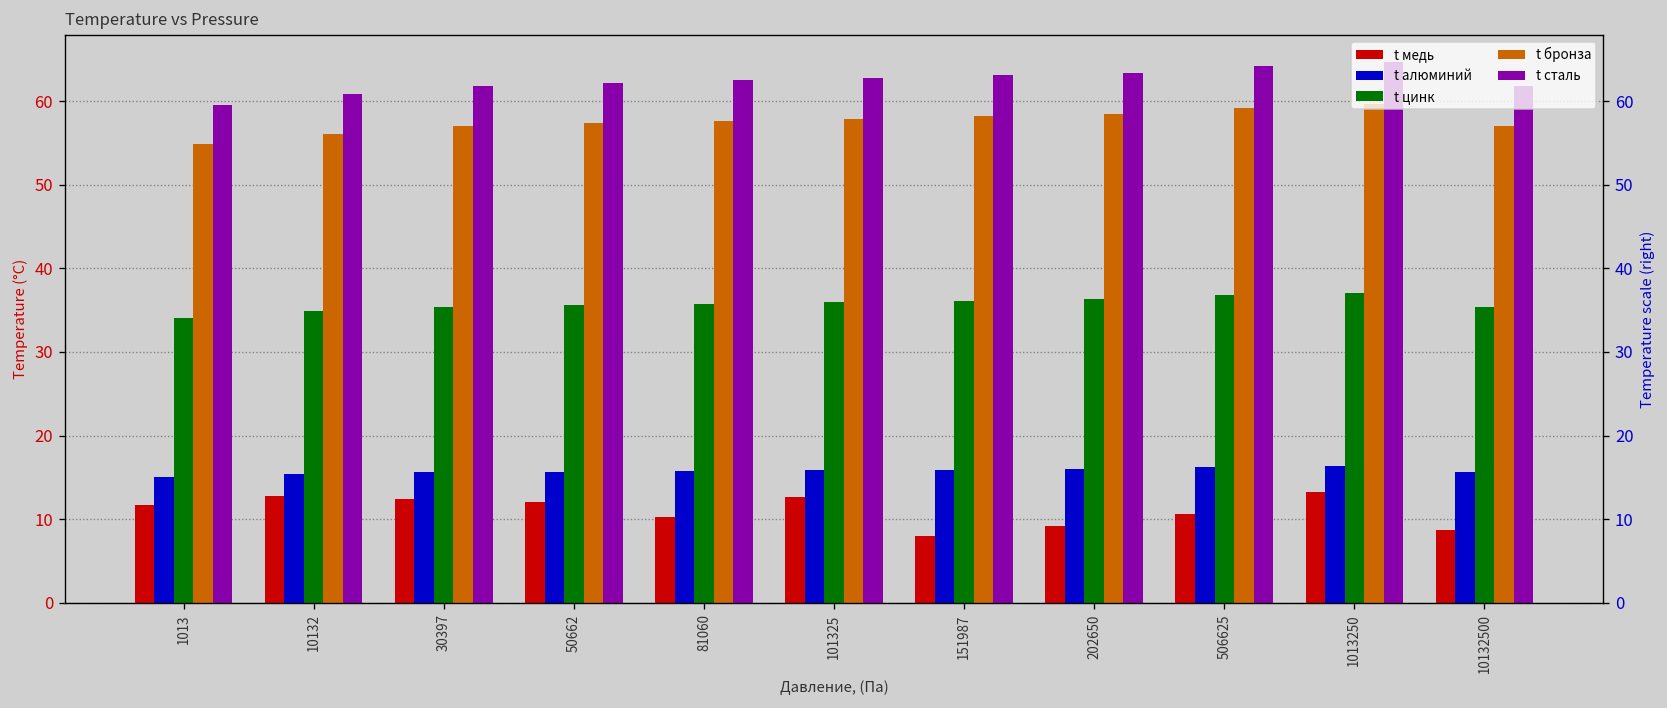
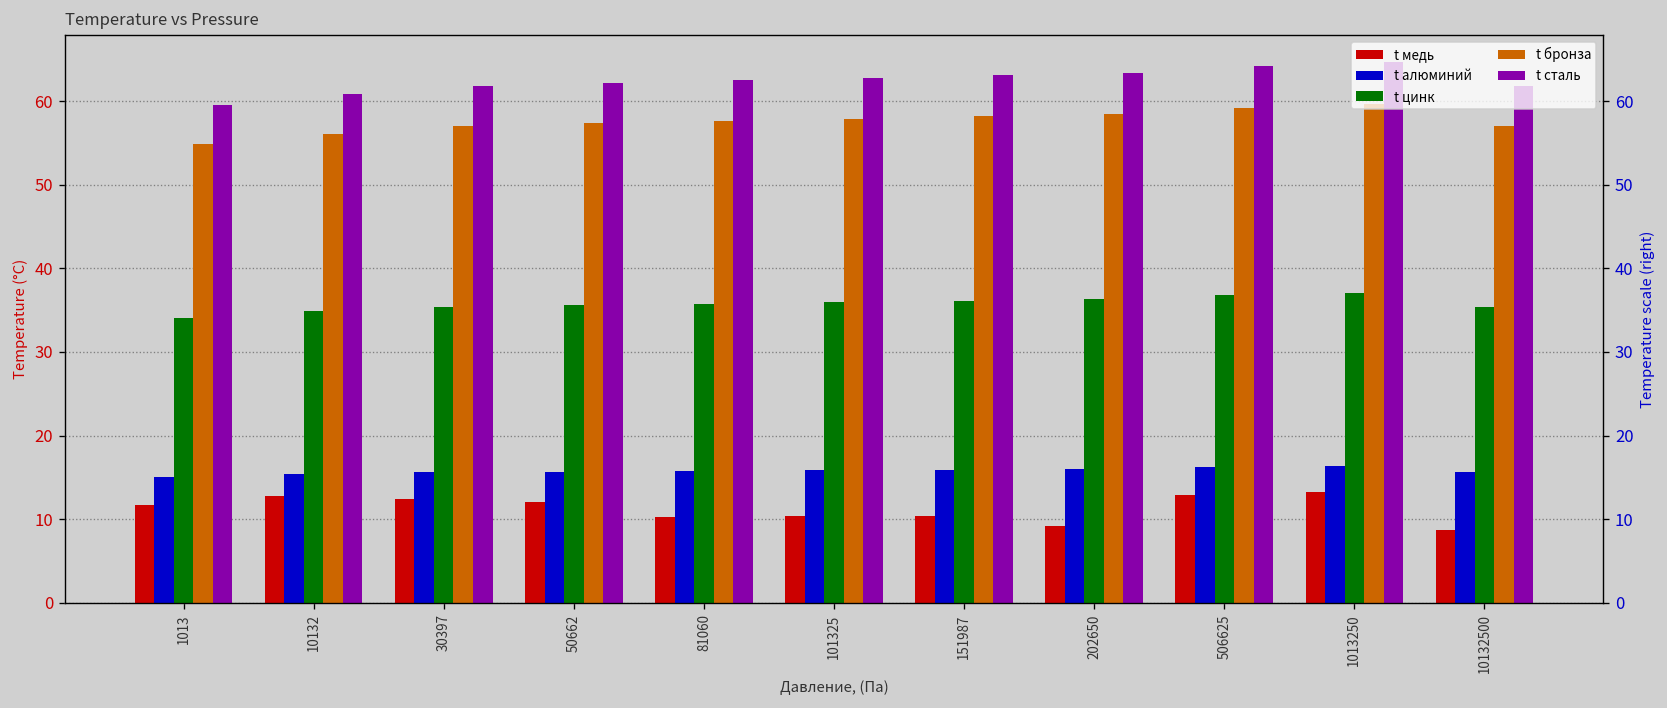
t медь, 101325: 13 -> 10
t медь, 151987: 8 -> 10
t медь, 506625: 11 -> 13
